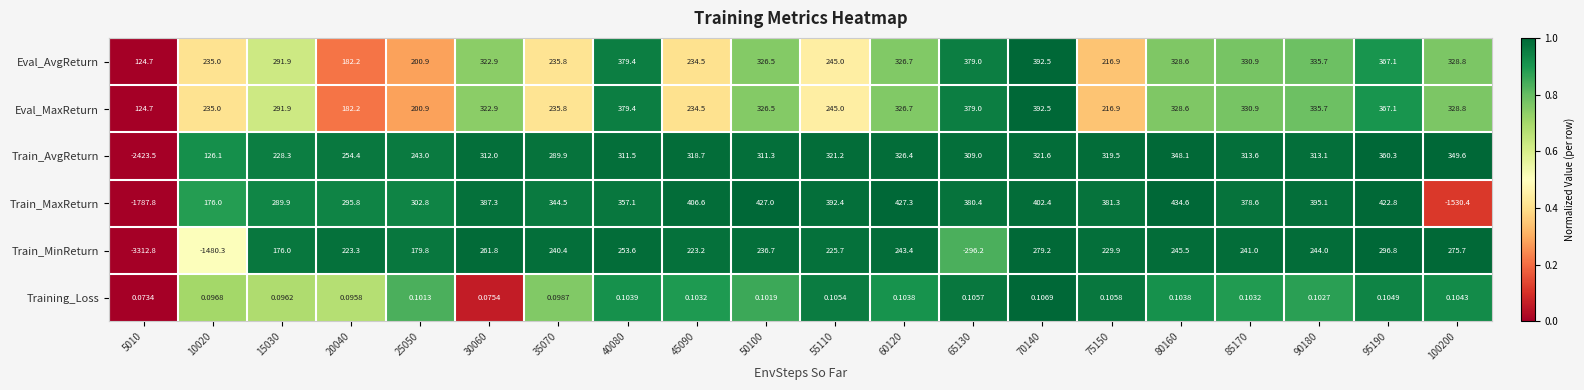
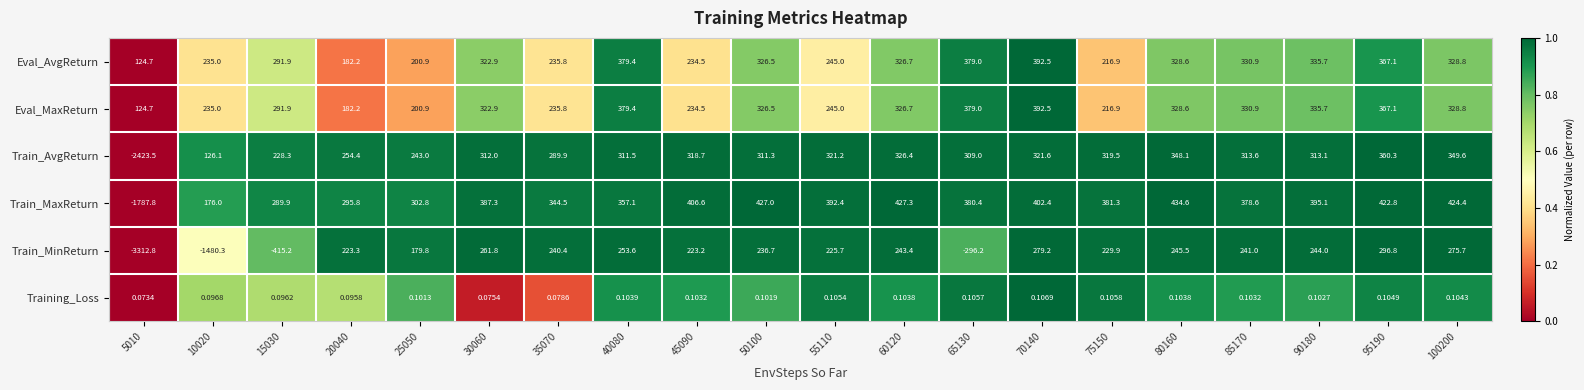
Train_MaxReturn, 100200: -1530.4 -> 424.4
Train_MinReturn, 15030: 176.0 -> -415.2
Training_Loss, 35070: 0.0987 -> 0.0786
